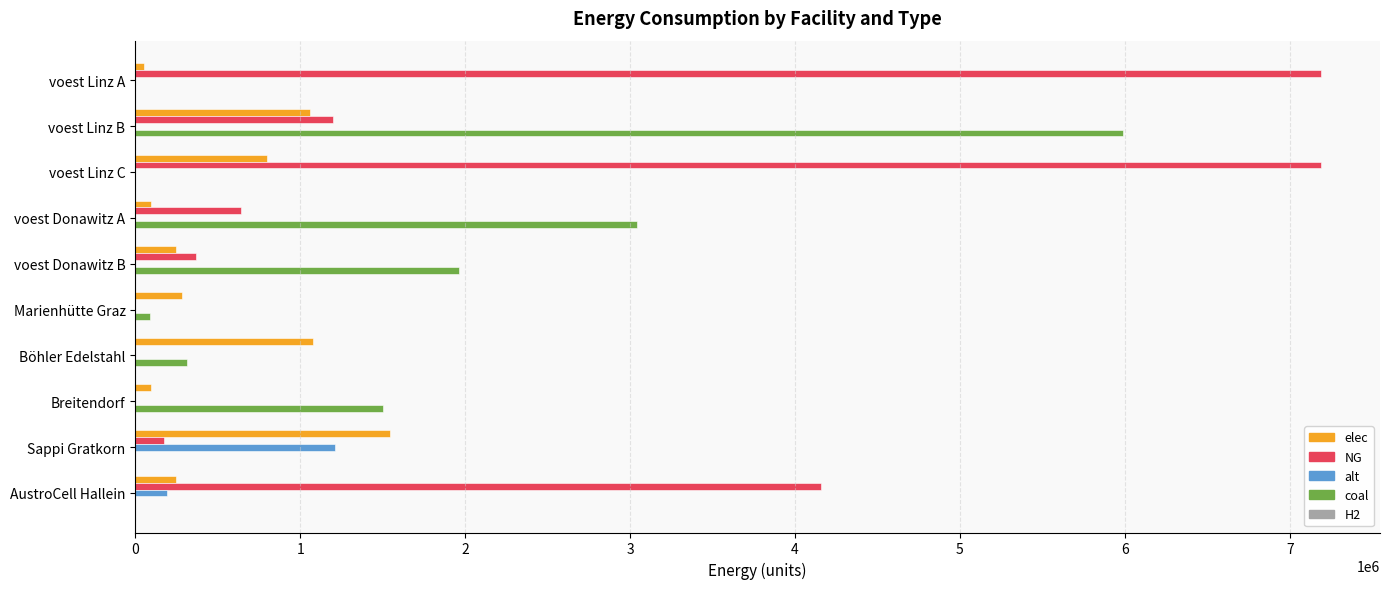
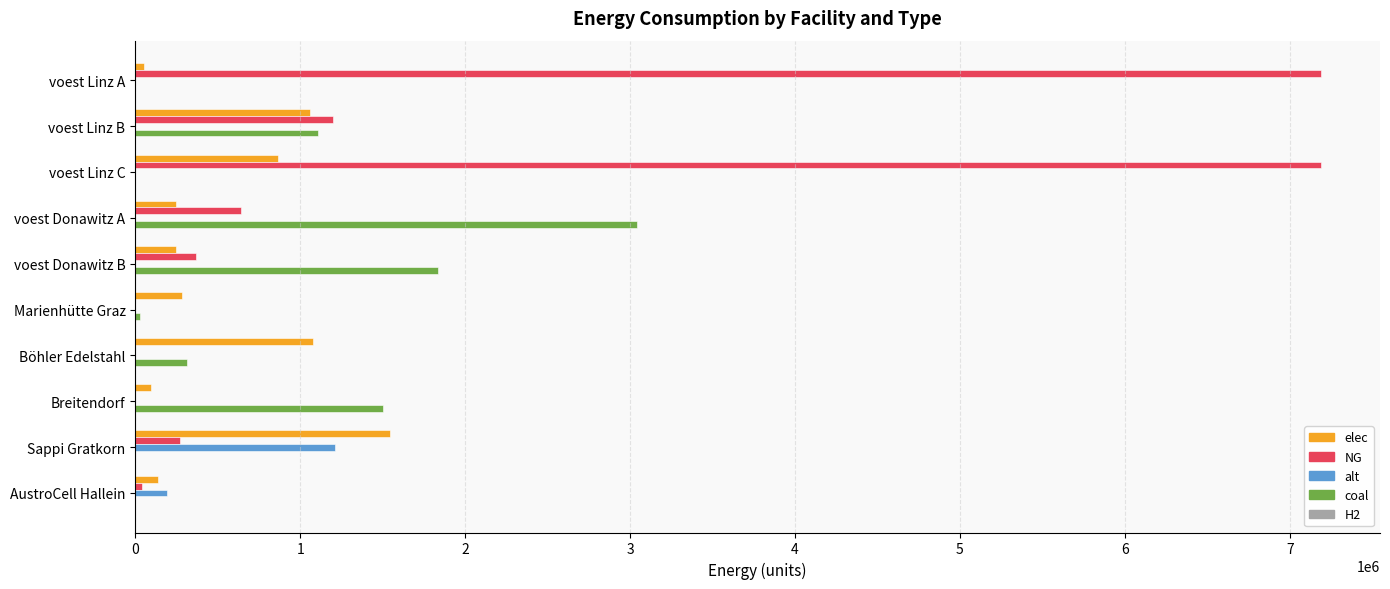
coal, voest Linz B: 5990000 -> 1110000
elec, voest Linz C: 800000 -> 860000
elec, voest Donawitz A: 90000 -> 240000
coal, voest Donawitz B: 1960000 -> 1830000
coal, Marienhütte Graz: 90000 -> 30000
NG, Sappi Gratkorn: 170000 -> 270000
elec, AustroCell Hallein: 250000 -> 140000
NG, AustroCell Hallein: 4160000 -> 40000
